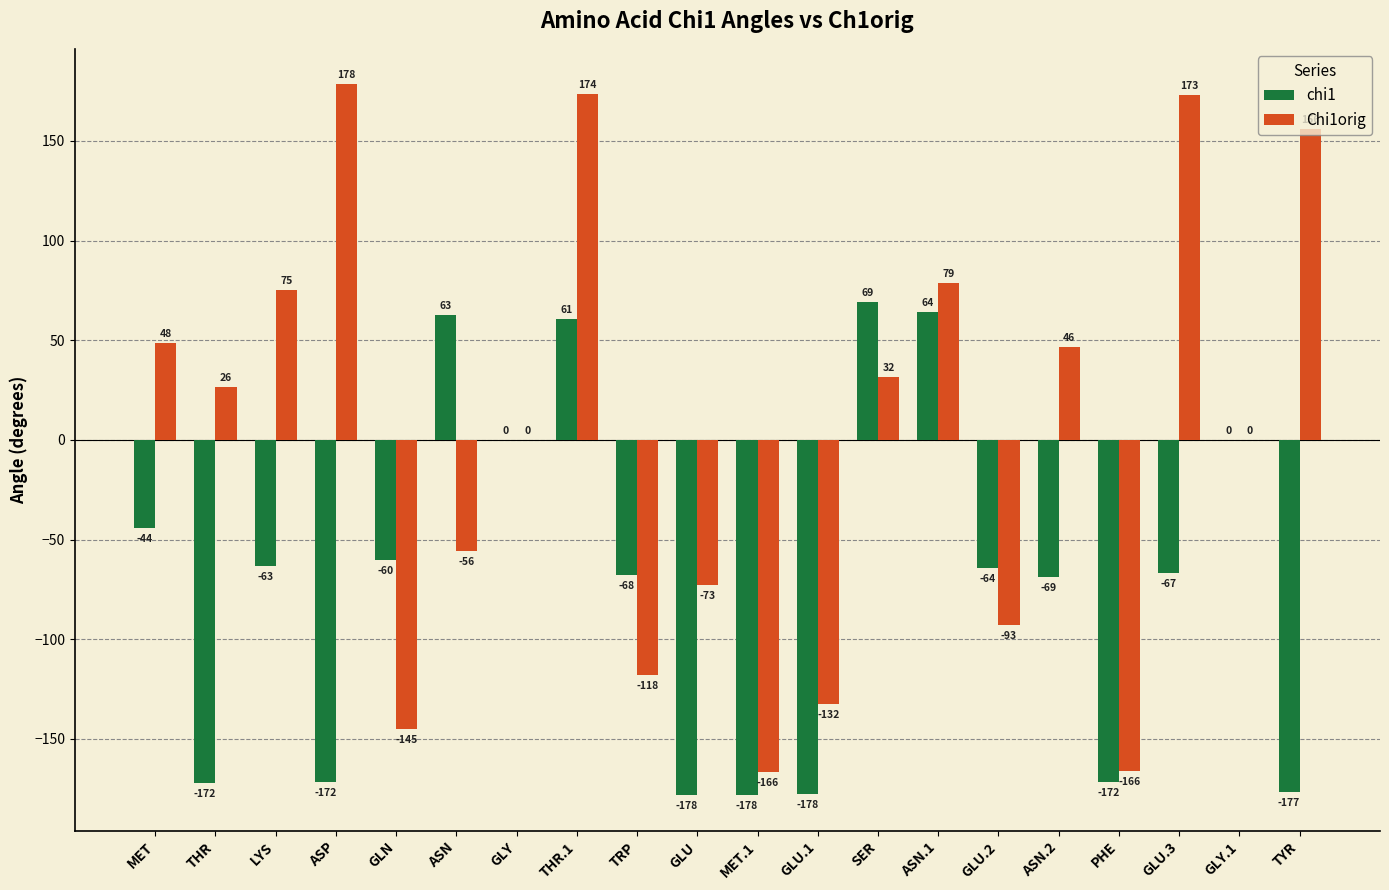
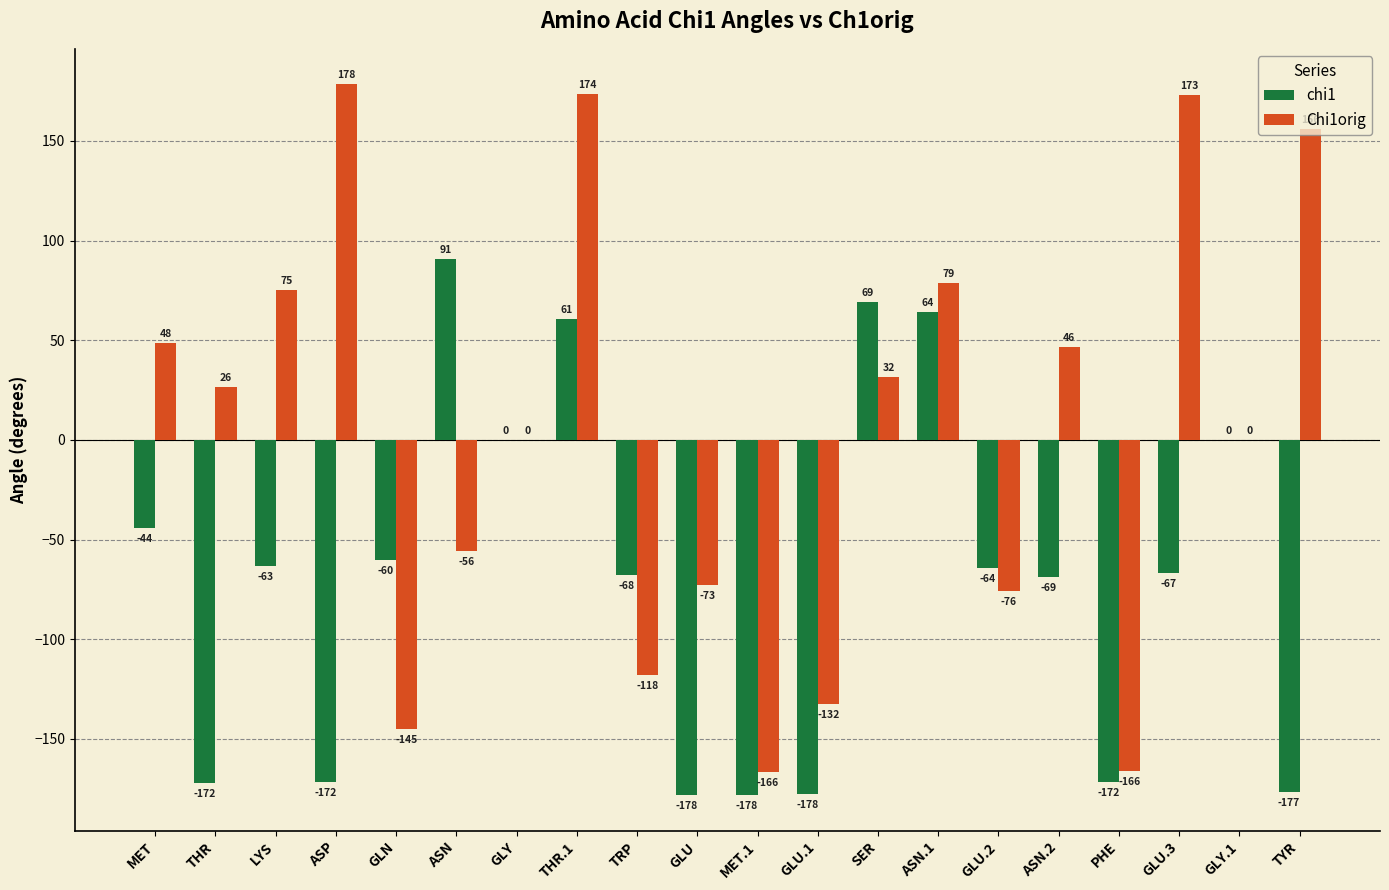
chi1, ASN: 63 -> 91
Chi1orig, GLU.2: -93 -> -76
